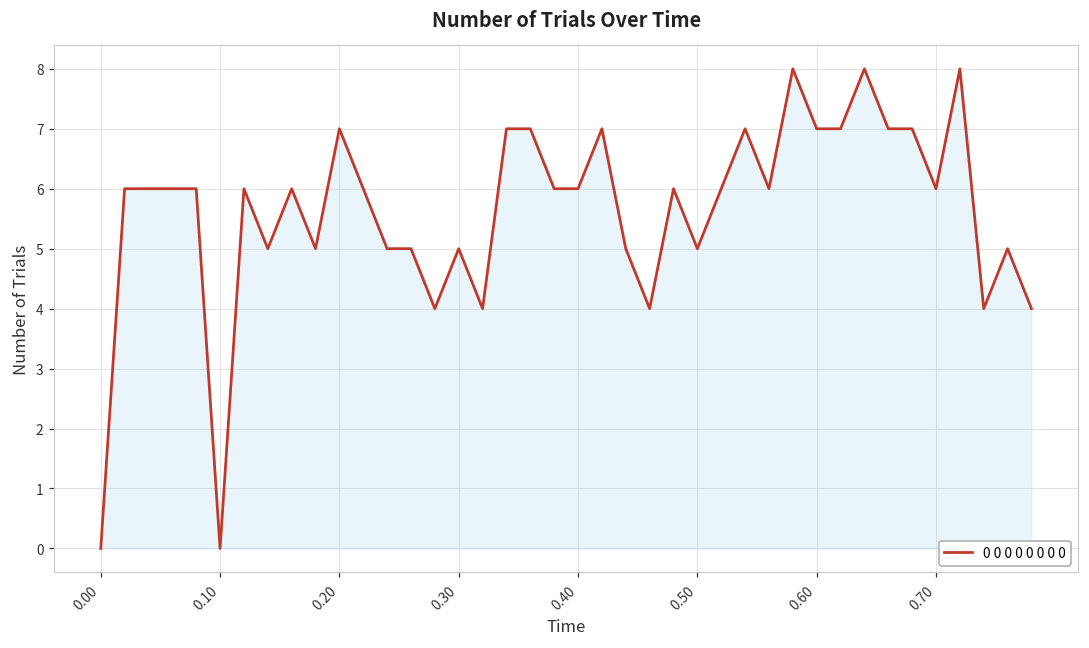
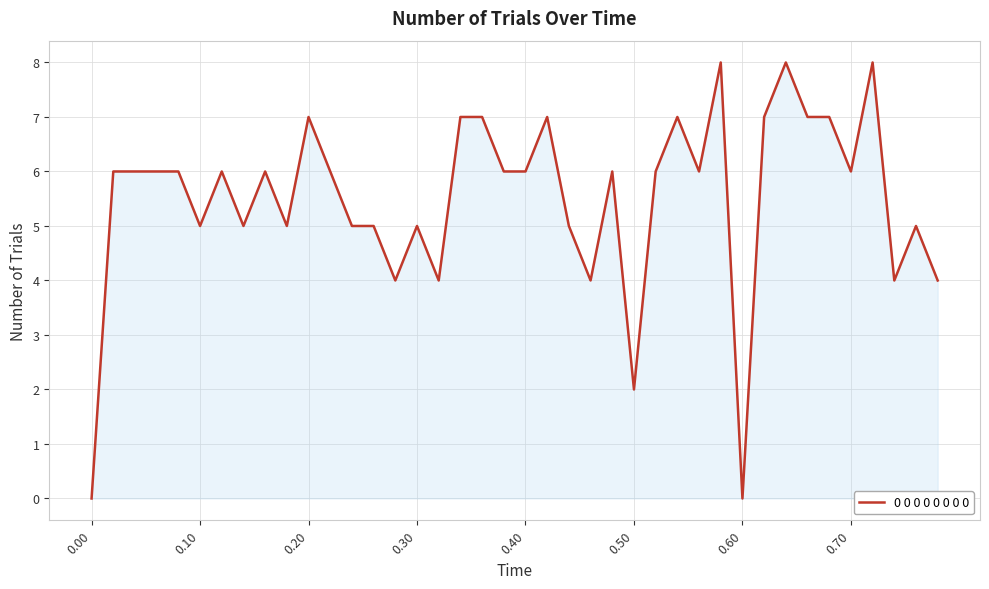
0.10: 0 -> 5
0.50: 5 -> 2
0.60: 7 -> 0
